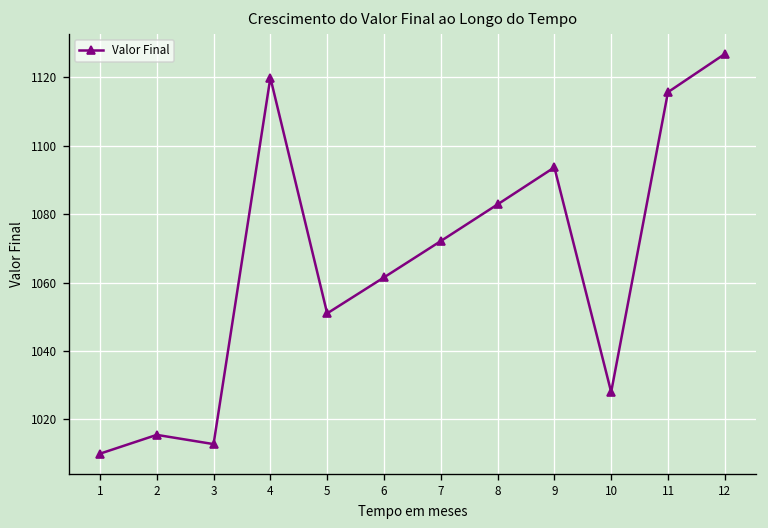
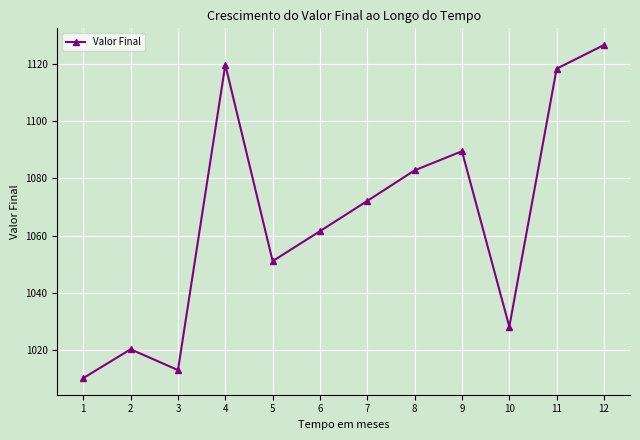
2: 1016 -> 1020
9: 1094 -> 1090
11: 1116 -> 1119
